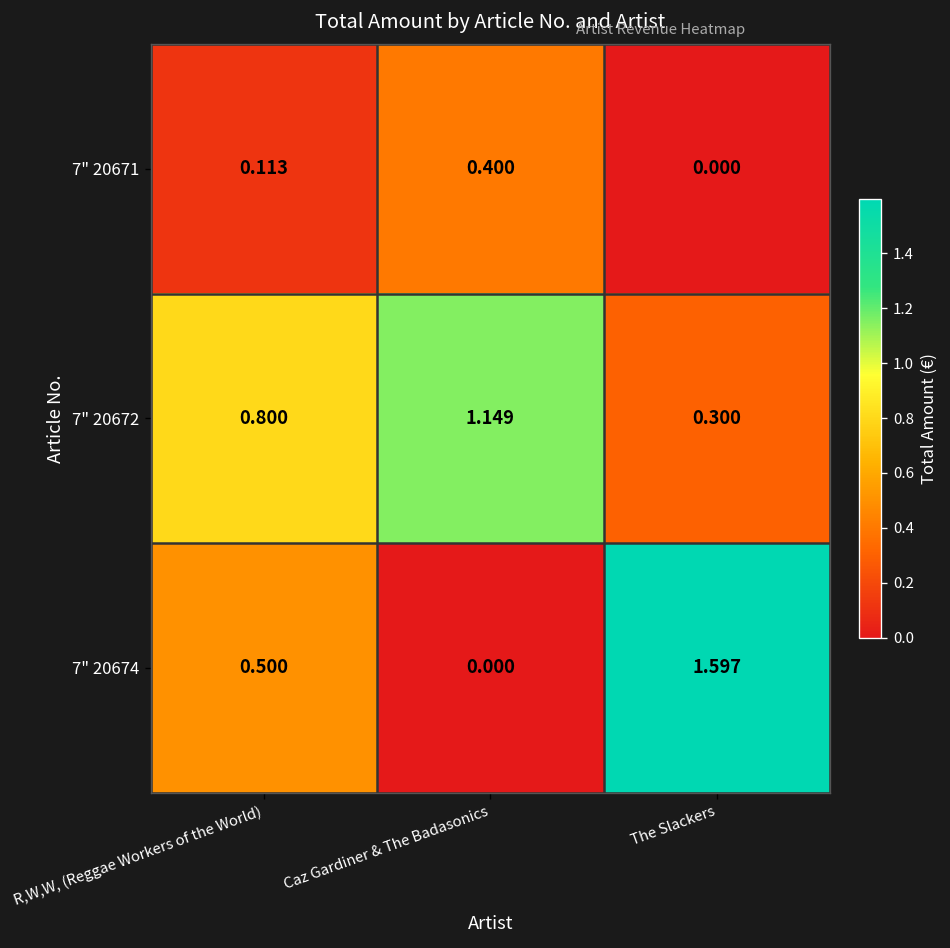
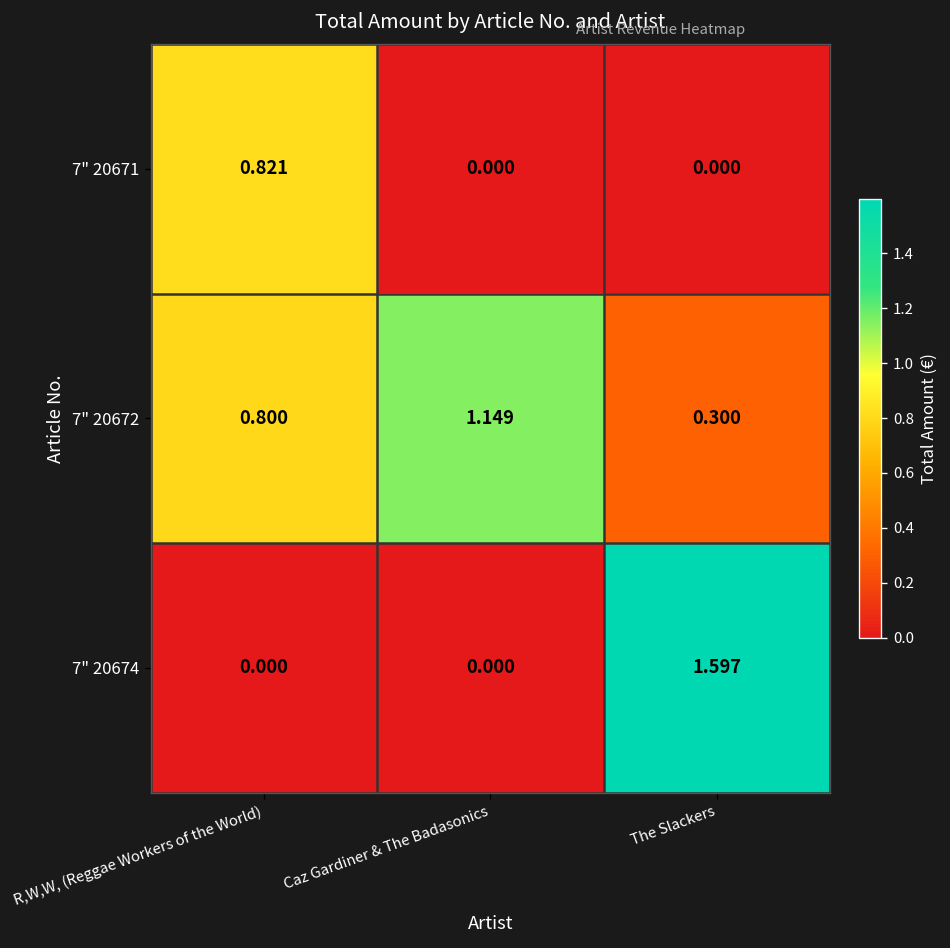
7" 20671, R,W,W, (Reggae Workers of the World): 0.113 -> 0.821
7" 20671, Caz Gardiner & The Badasonics: 0.400 -> 0.000
7" 20674, R,W,W, (Reggae Workers of the World): 0.500 -> 0.000
